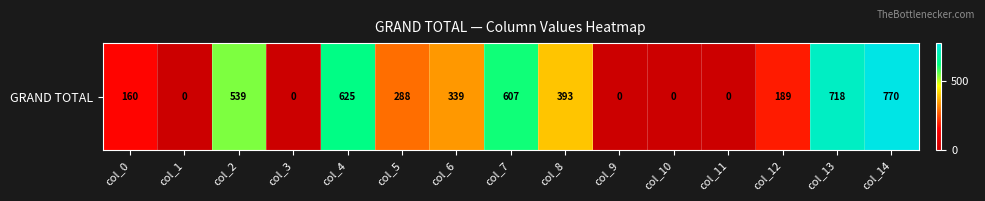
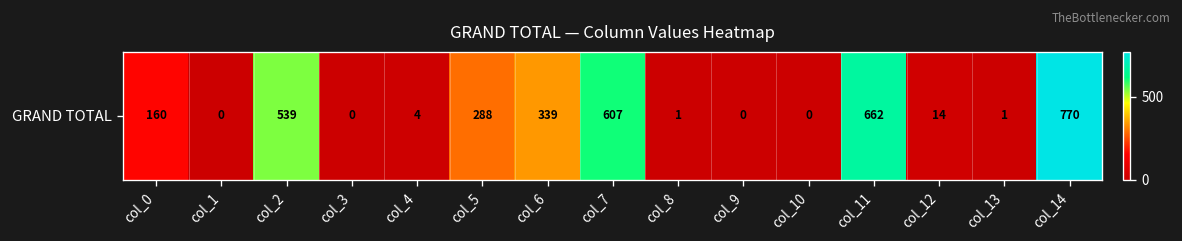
GRAND TOTAL, col_4: 625 -> 4
GRAND TOTAL, col_8: 393 -> 1
GRAND TOTAL, col_11: 0 -> 662
GRAND TOTAL, col_12: 189 -> 14
GRAND TOTAL, col_13: 718 -> 1
